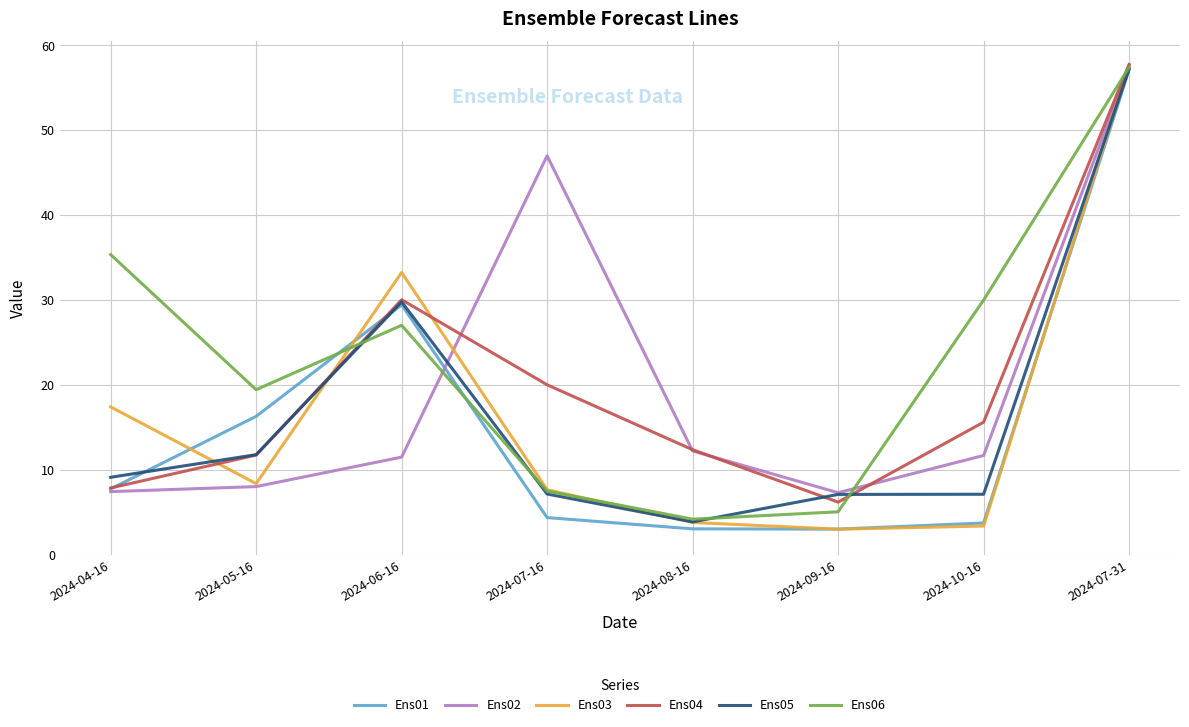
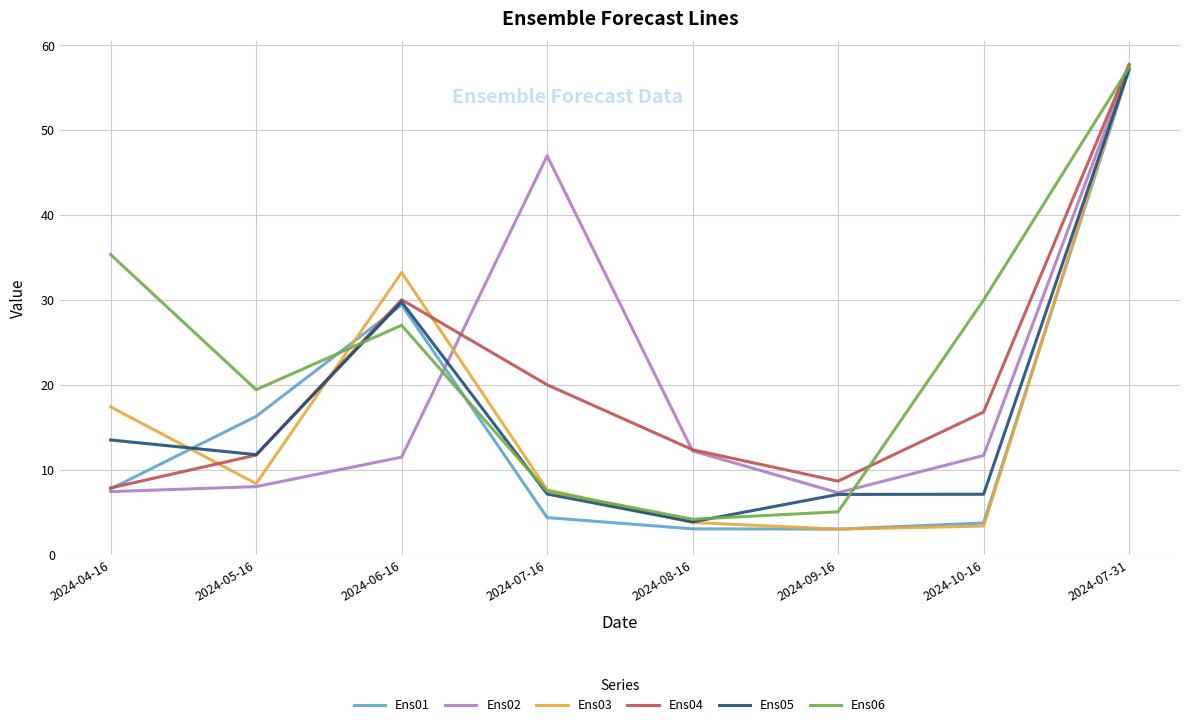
Ens05, 2024-04-16: 9 -> 13
Ens04, 2024-09-16: 6 -> 9
Ens04, 2024-10-16: 16 -> 17
